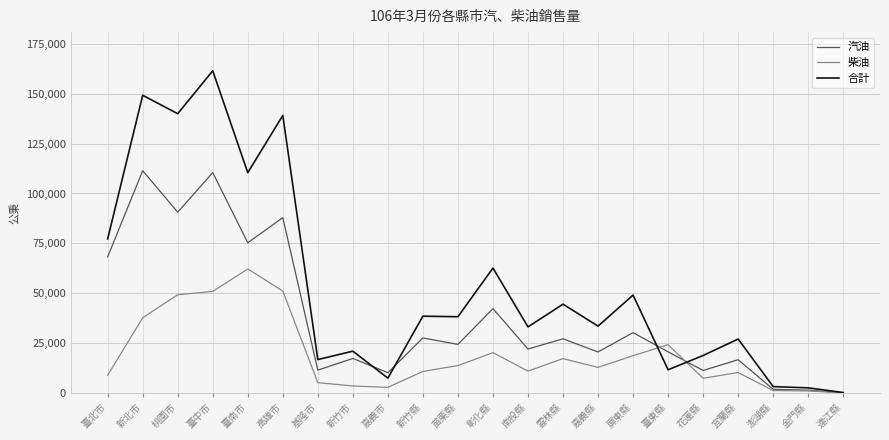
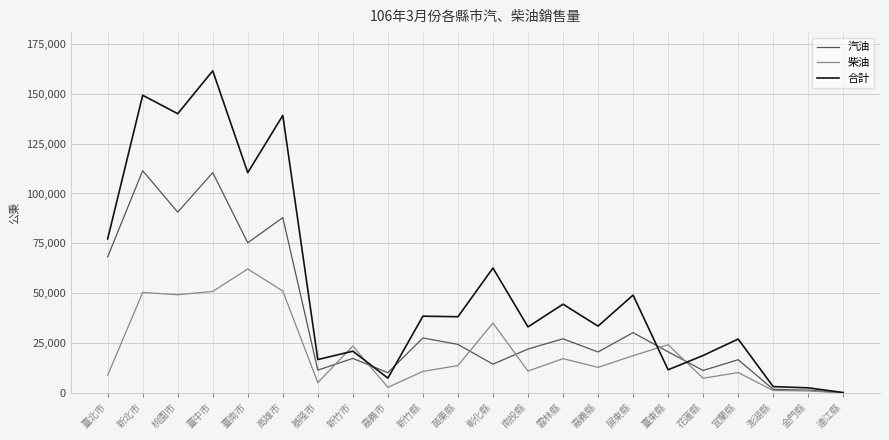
柴油, 新北市: 38,000 -> 50,000
柴油, 新竹市: 4,000 -> 24,000
汽油, 彰化縣: 42,000 -> 15,000
柴油, 彰化縣: 20,000 -> 35,000
